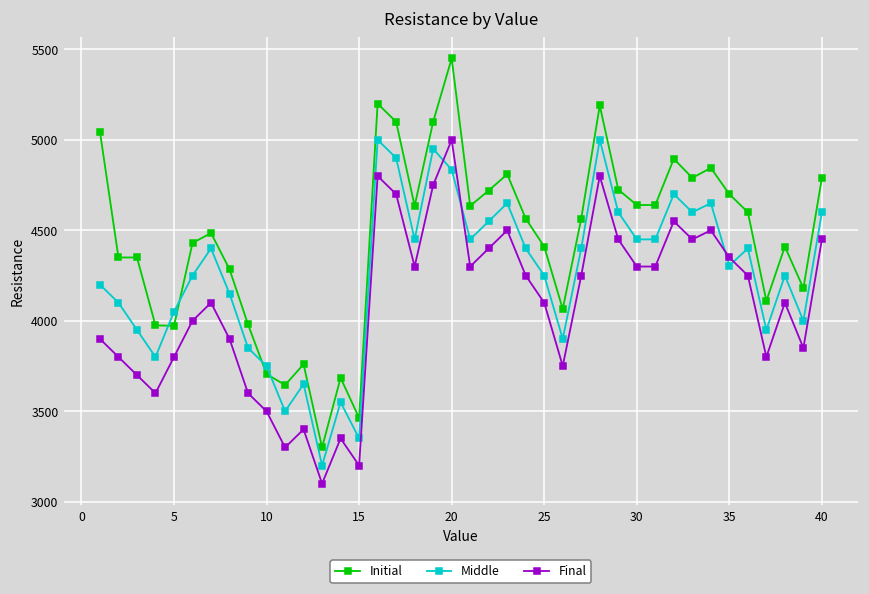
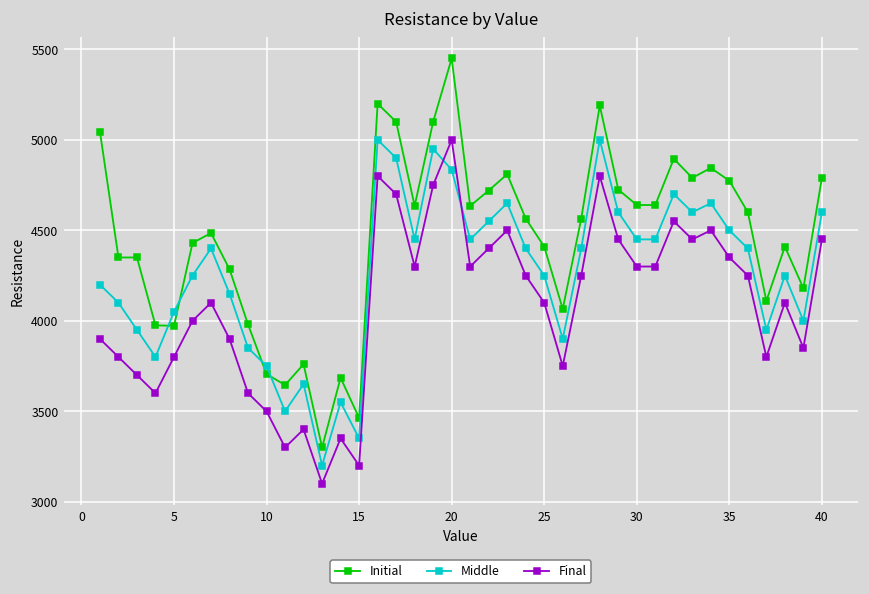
Initial, 35: 4700 -> 4770
Middle, 35: 4310 -> 4500
